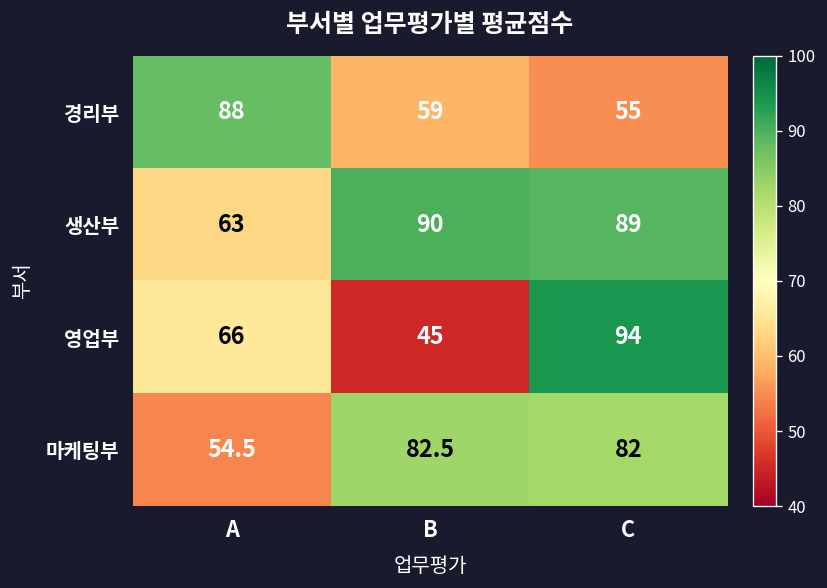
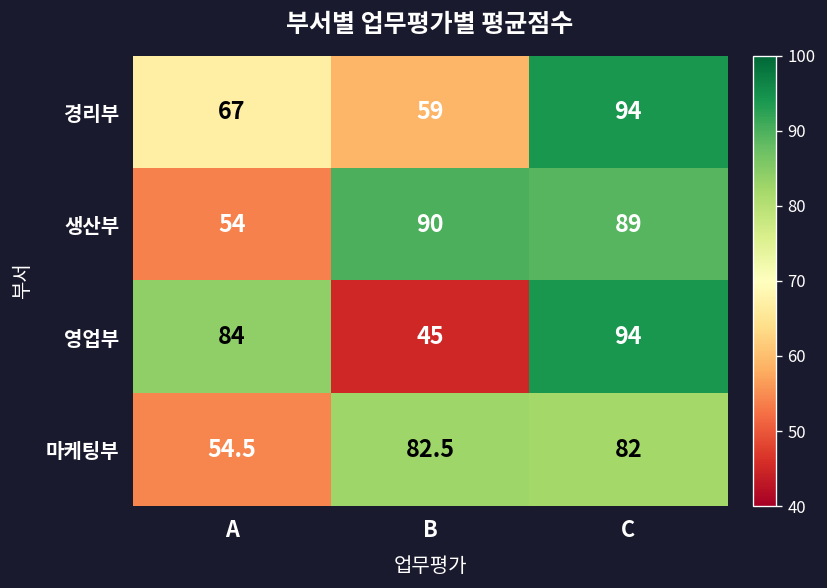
경리부, A: 88 -> 67
경리부, C: 55 -> 94
생산부, A: 63 -> 54
영업부, A: 66 -> 84
